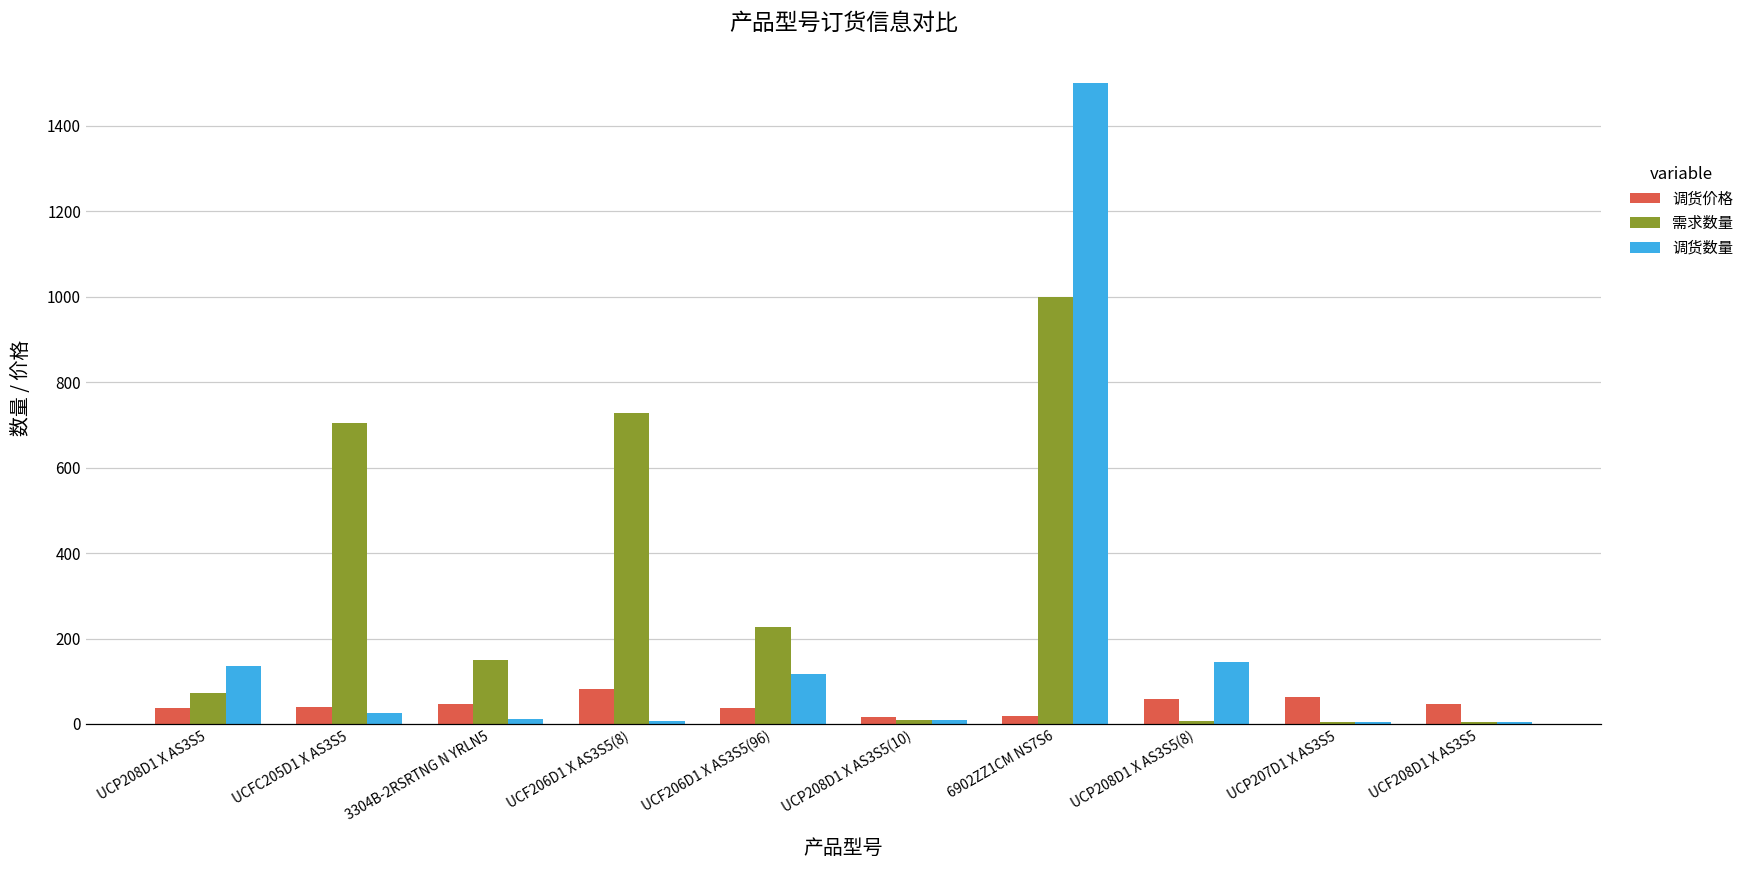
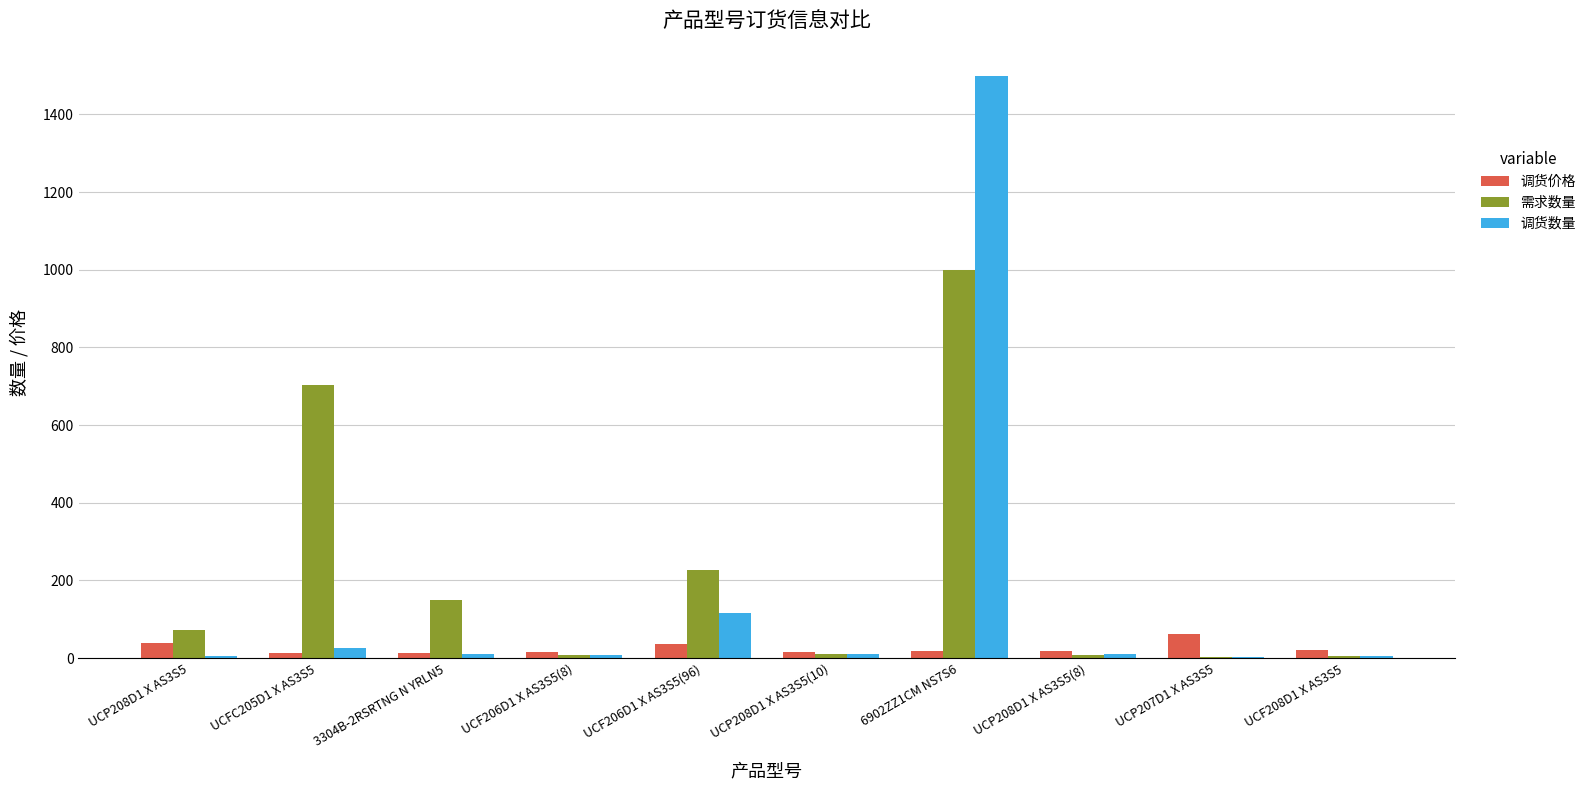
调货数量, UCP208D1 X AS3S5: 140 -> 10
调货价格, UCFC205D1 X AS3S5: 40 -> 10
调货价格, 3304B-2RSRTNG N YRLN5: 50 -> 10
调货价格, UCF206D1 X AS3S5(8): 80 -> 20
需求数量, UCF206D1 X AS3S5(8): 730 -> 10
调货价格, UCP208D1 X AS3S5(8): 60 -> 20
调货数量, UCP208D1 X AS3S5(8): 140 -> 10
调货价格, UCF208D1 X AS3S5: 50 -> 20
